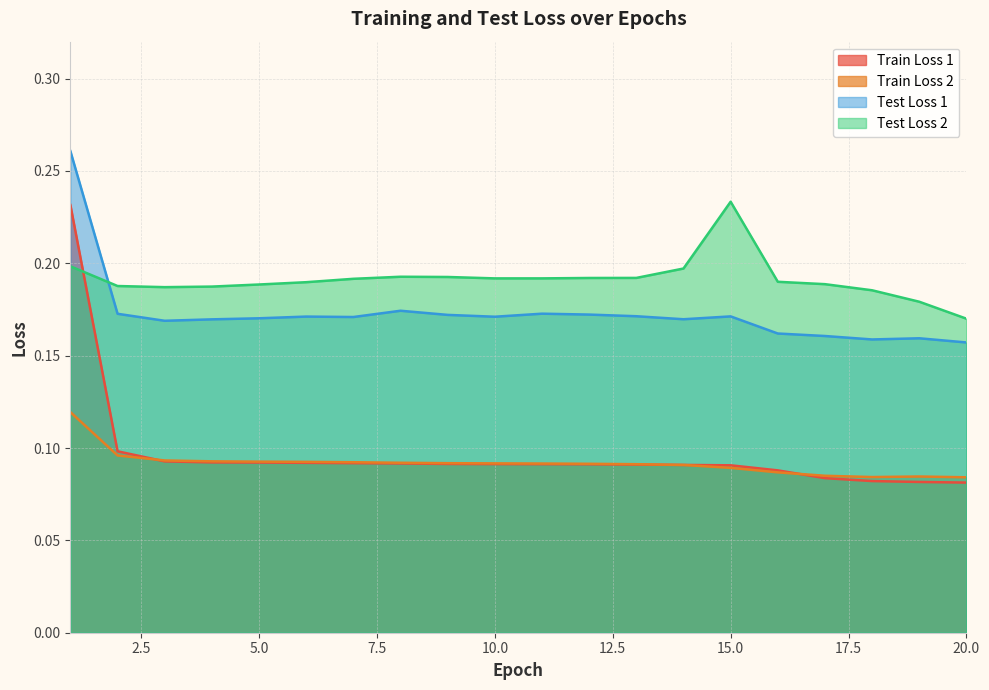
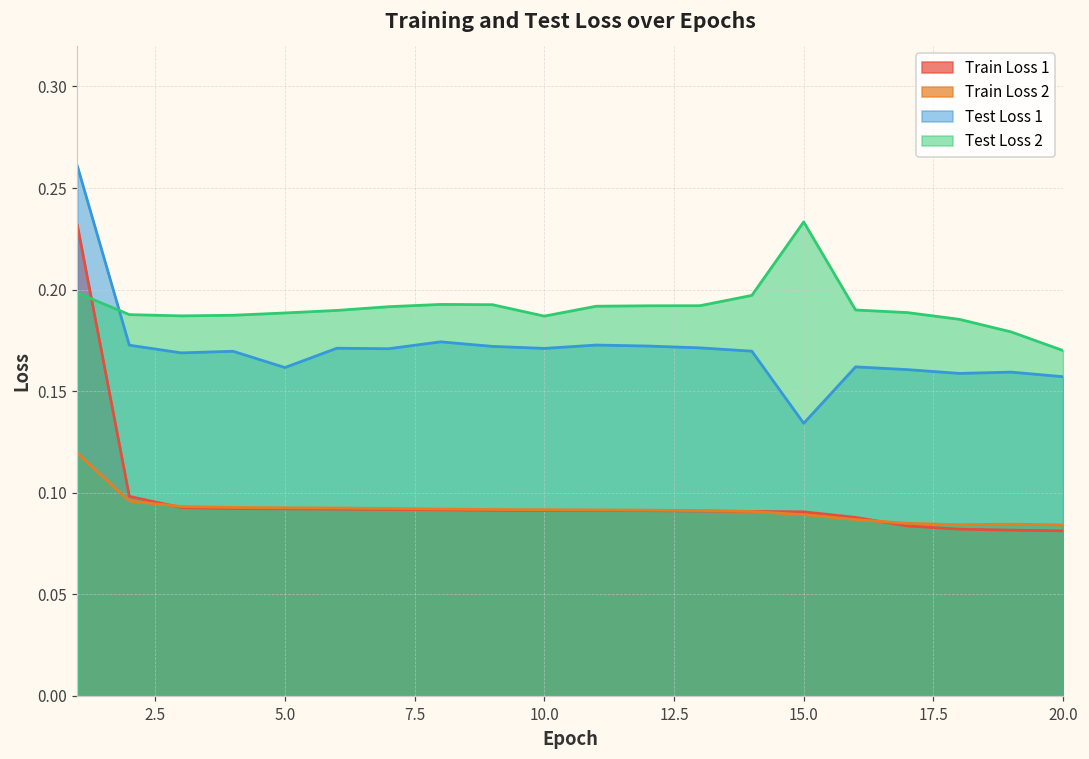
Test Loss 1, 5.0: 0.170 -> 0.162
Test Loss 2, 10.0: 0.192 -> 0.187
Test Loss 1, 15.0: 0.171 -> 0.134
